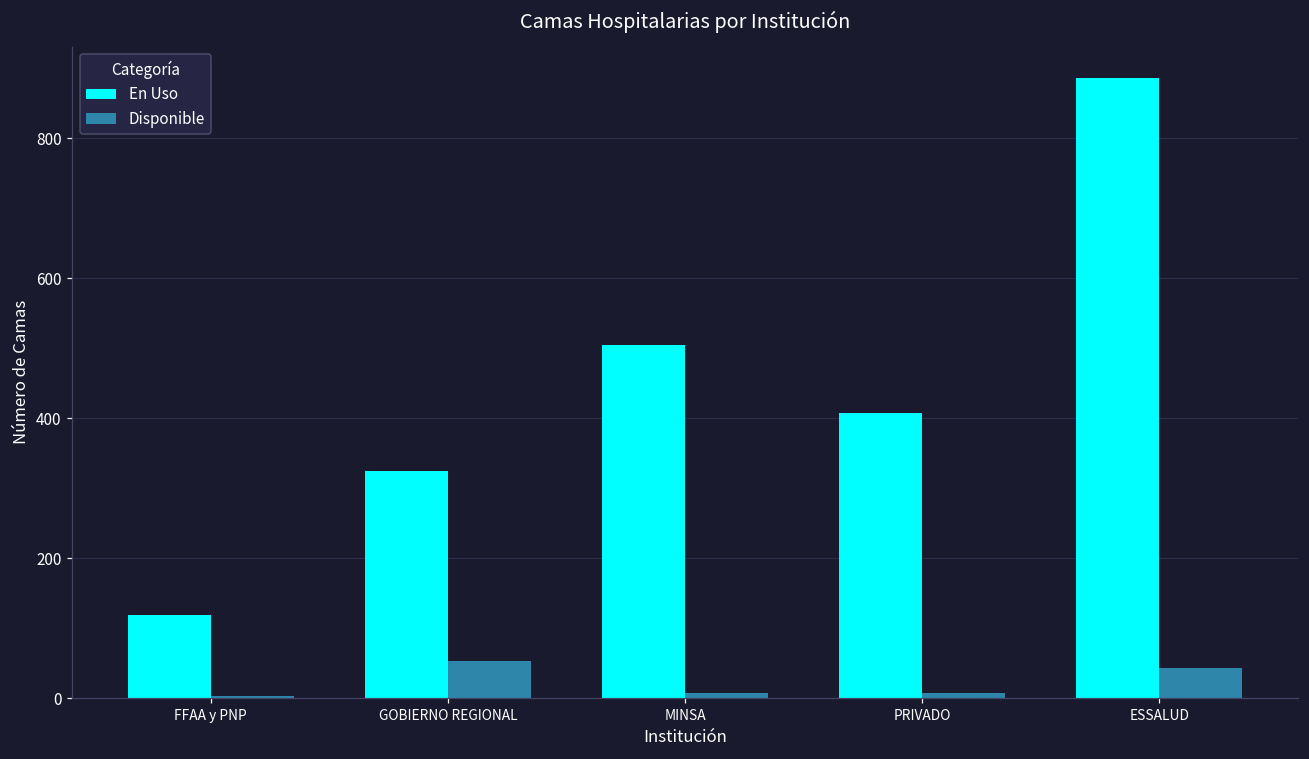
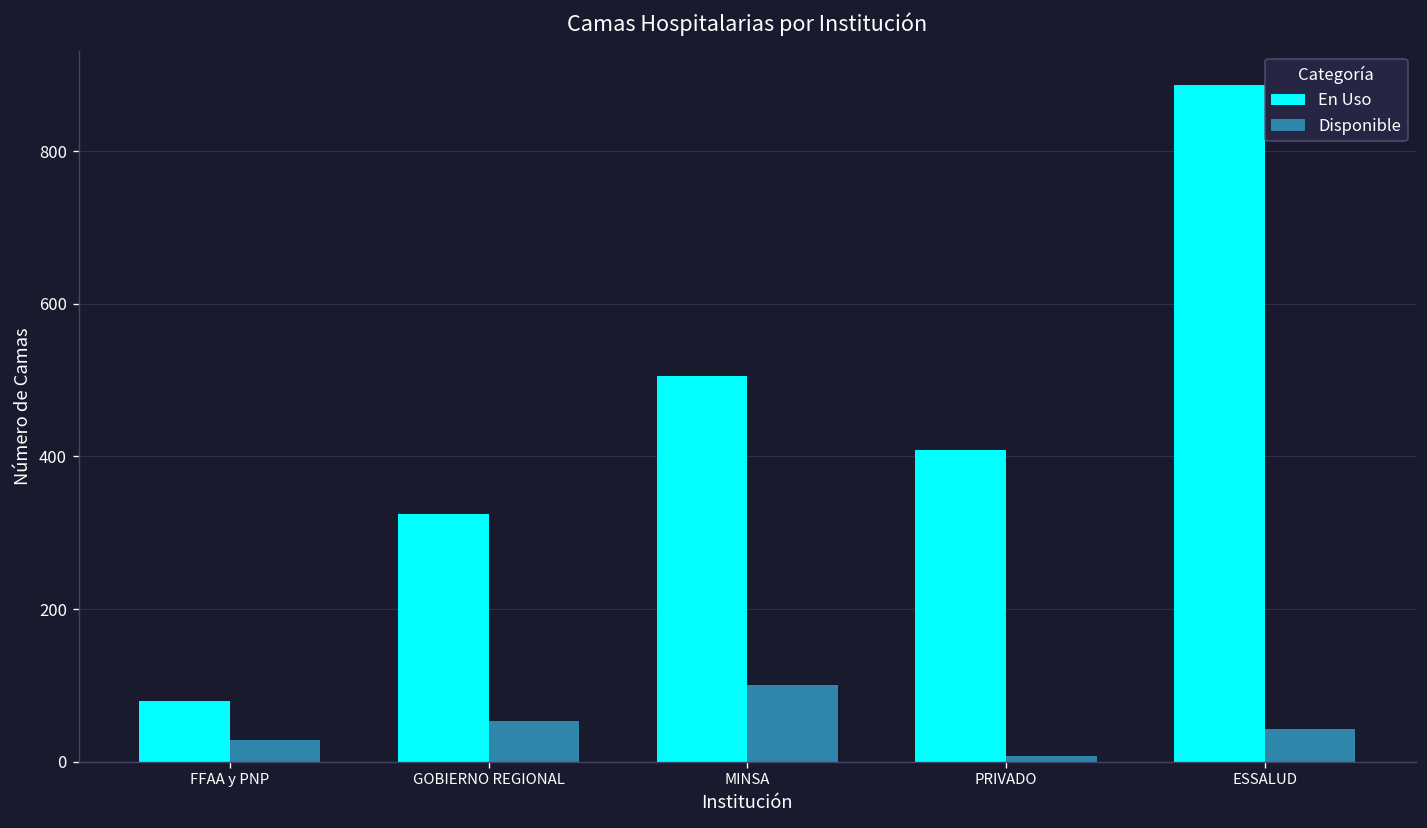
En Uso, FFAA y PNP: 120 -> 80
Disponible, FFAA y PNP: 0 -> 30
Disponible, MINSA: 10 -> 100
